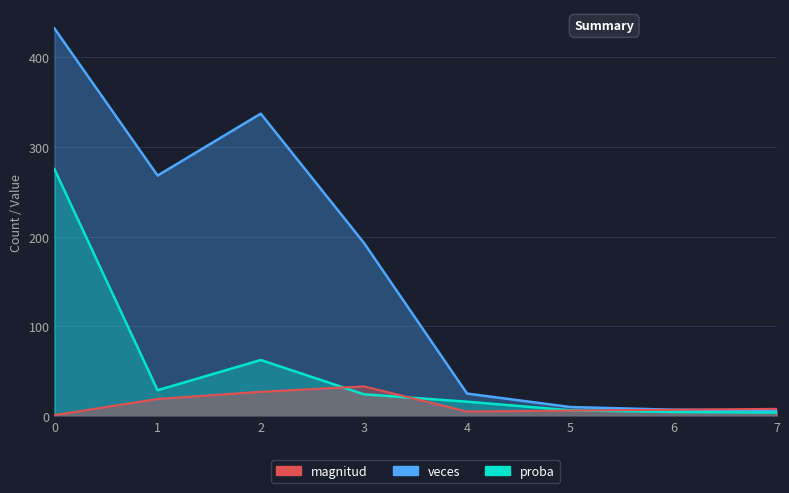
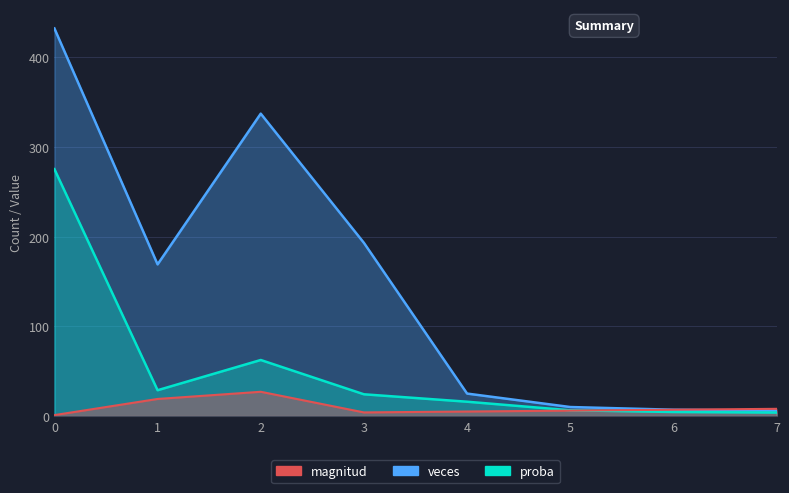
veces, 1: 270 -> 170
magnitud, 3: 30 -> 0
